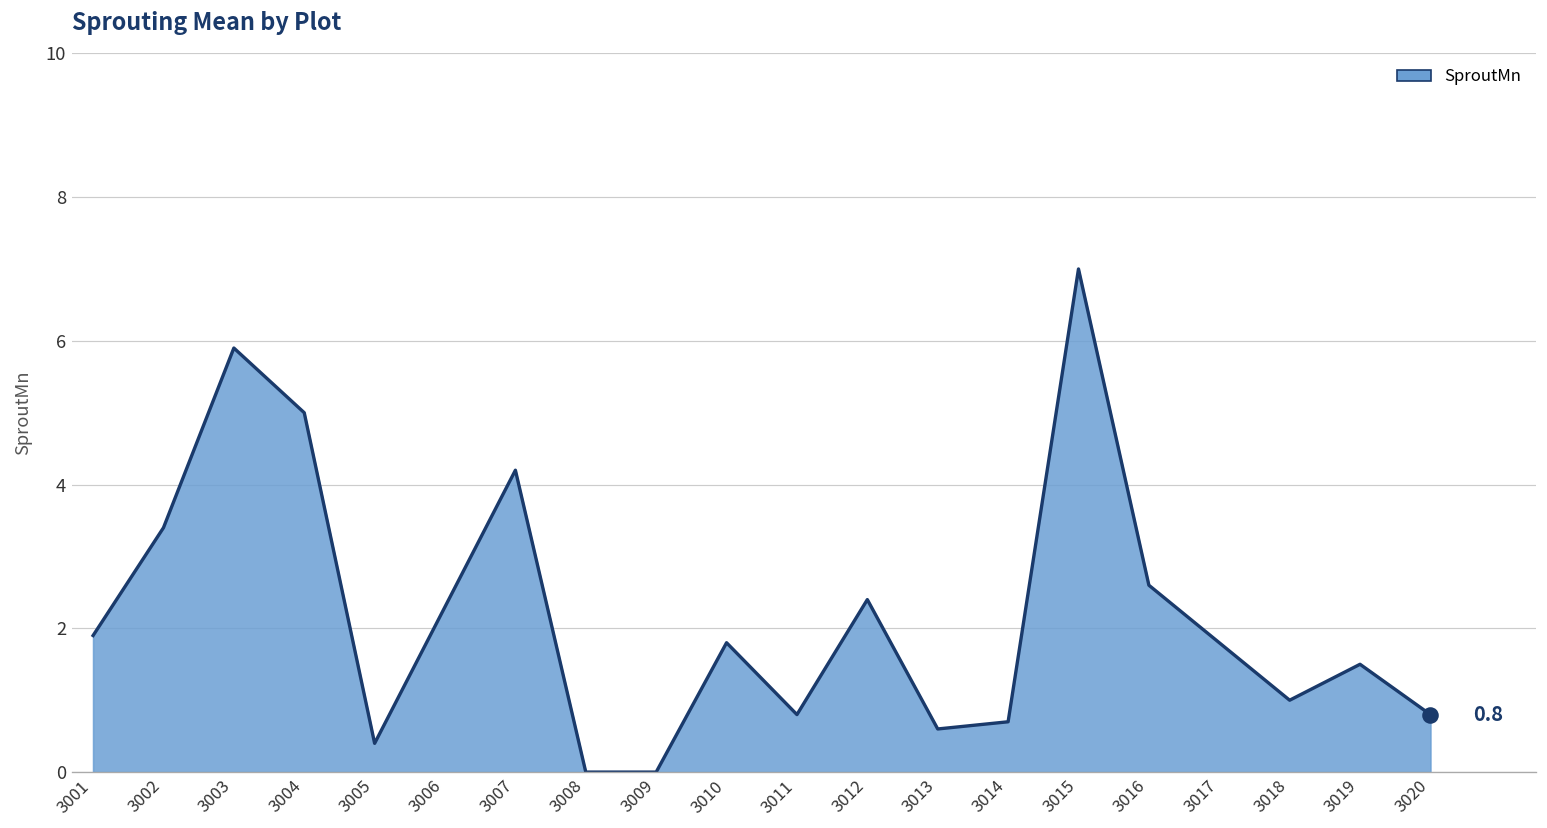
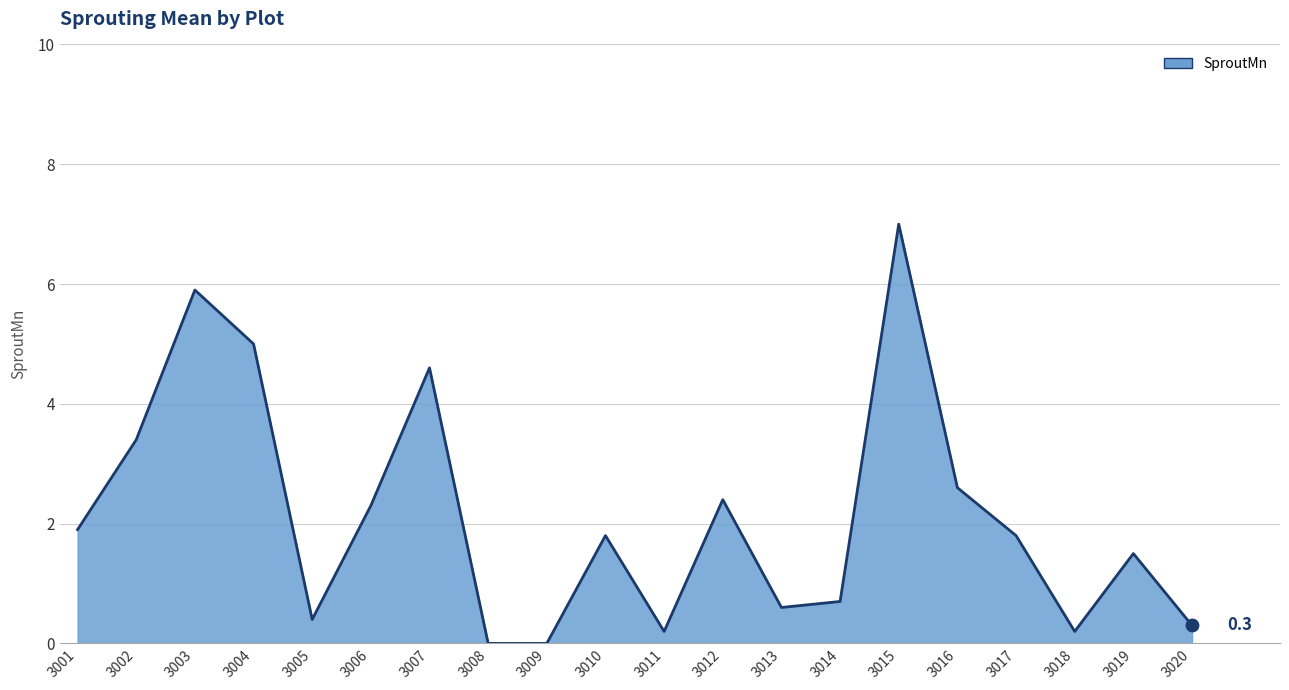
SproutMn, 3007: 4.2 -> 4.6
SproutMn, 3011: 0.8 -> 0.2
SproutMn, 3018: 1.0 -> 0.2
SproutMn, 3020: 0.8 -> 0.3
